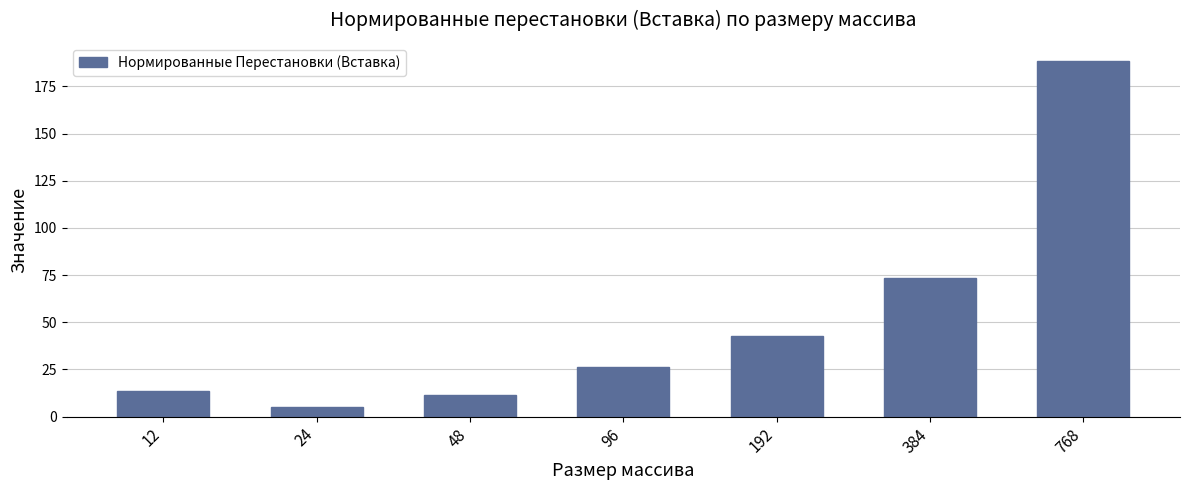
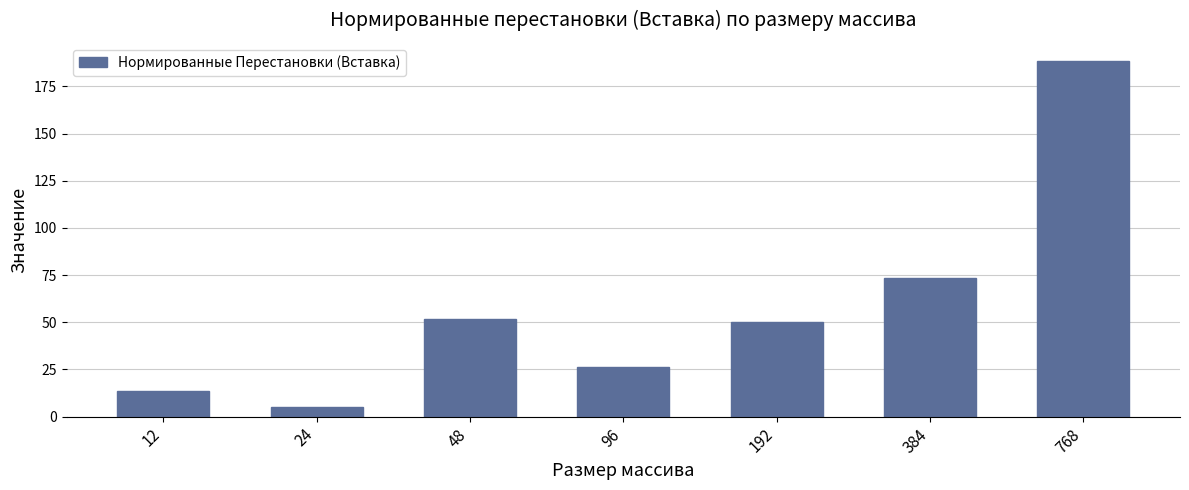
48: 12 -> 52
192: 43 -> 50
